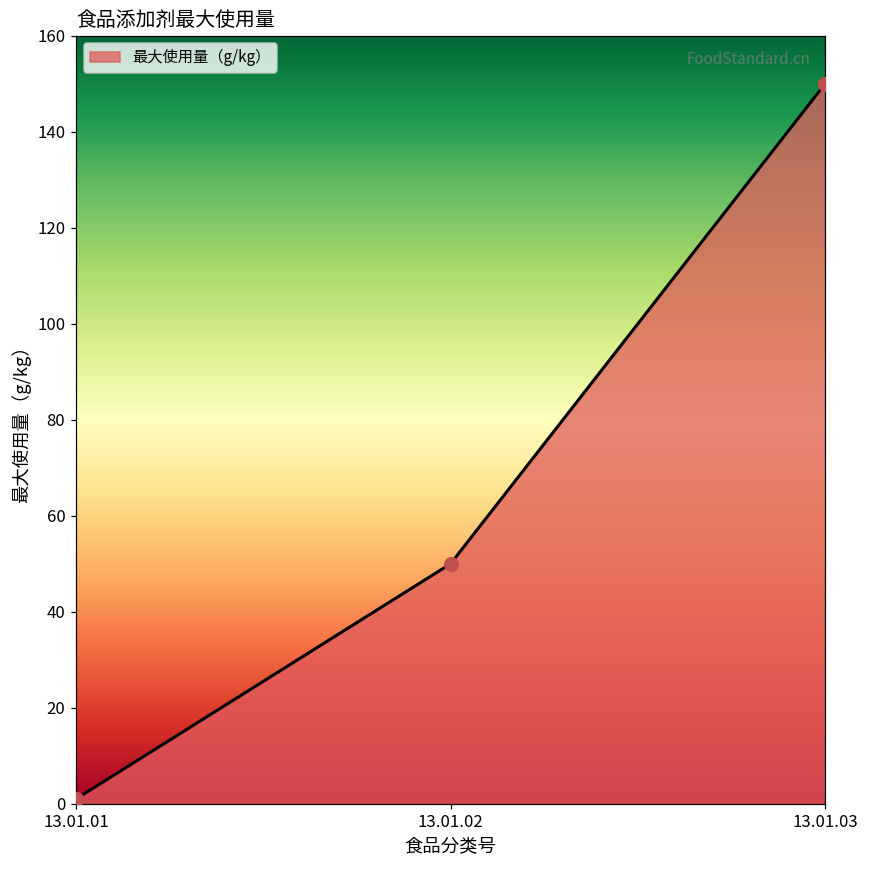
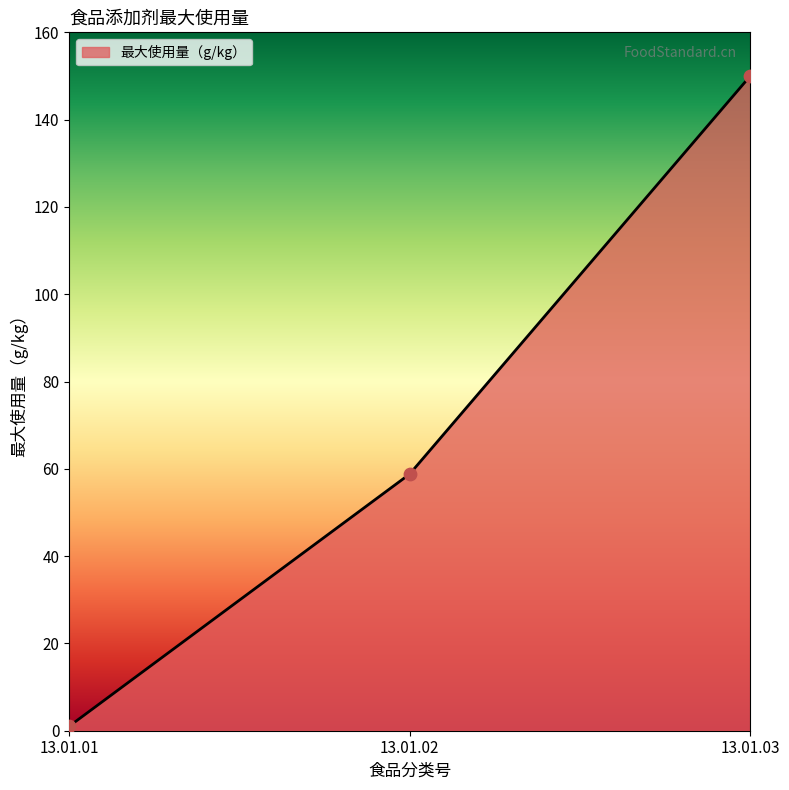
13.01.02: 50 -> 59
